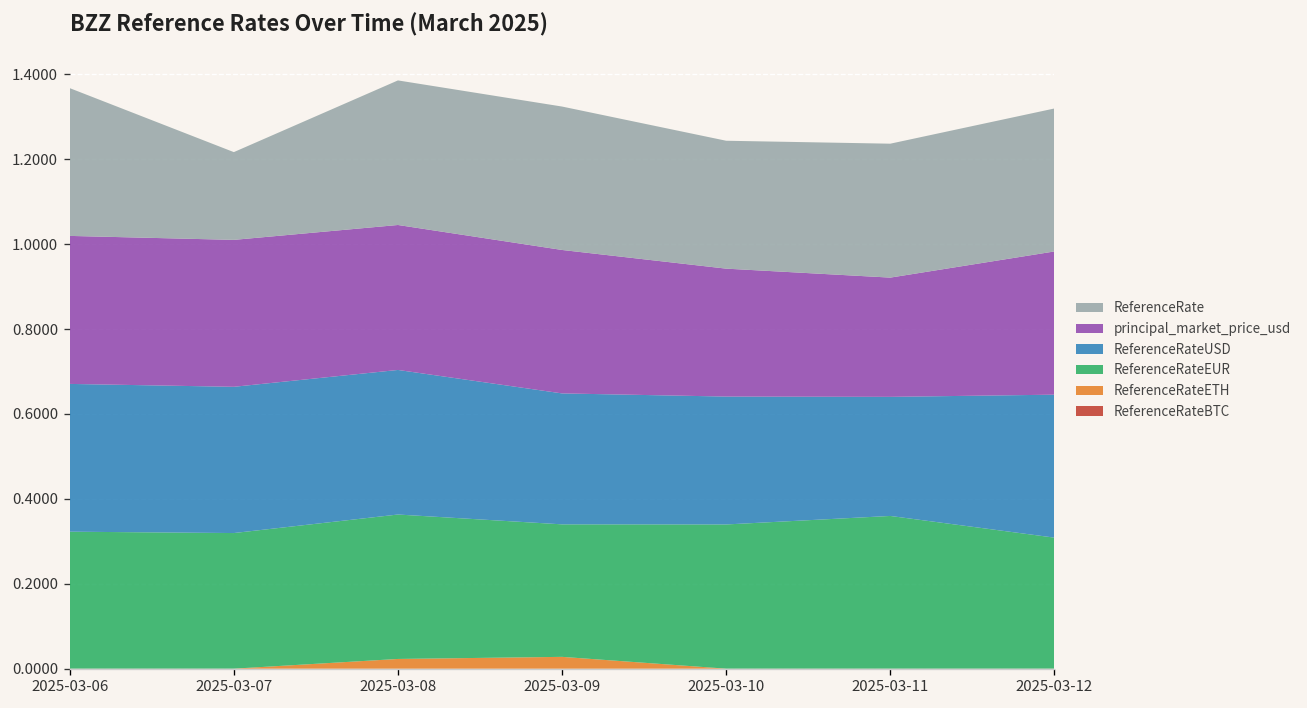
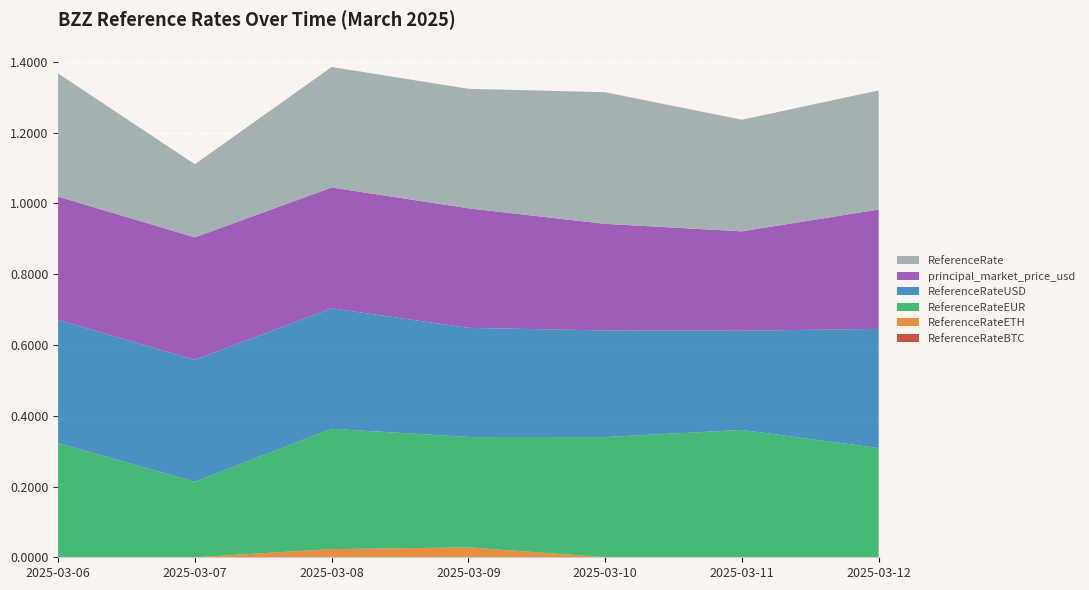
ReferenceRateEUR, 2025-03-07: 0.32 -> 0.21
ReferenceRate, 2025-03-10: 0.30 -> 0.37
